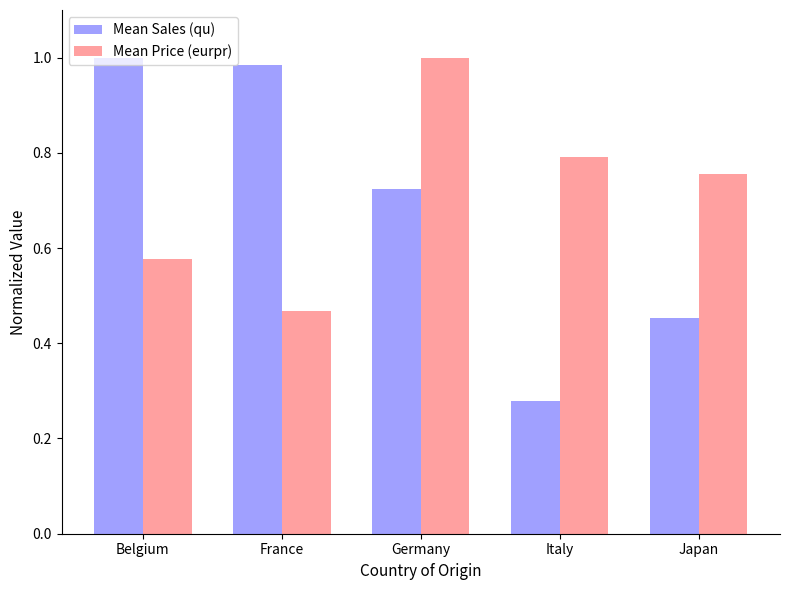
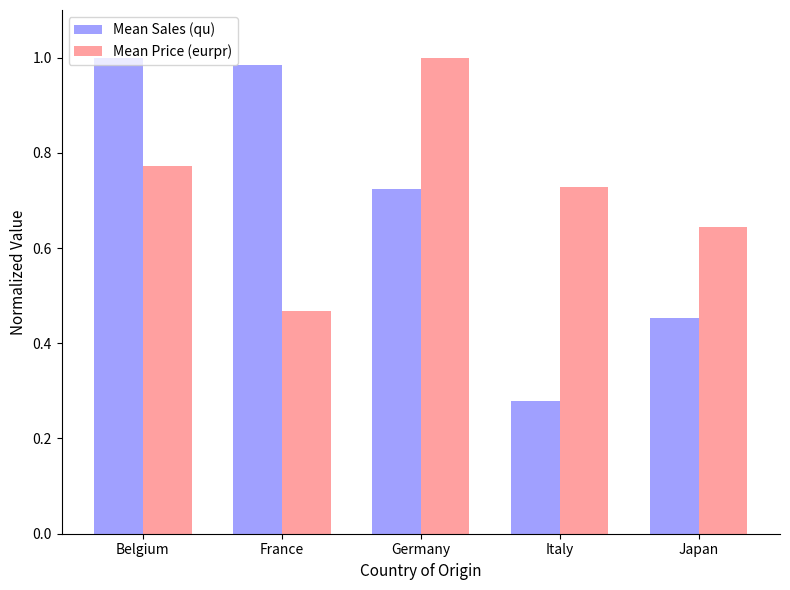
Mean Price (eurpr), Belgium: 0.58 -> 0.77
Mean Price (eurpr), Italy: 0.79 -> 0.73
Mean Price (eurpr), Japan: 0.76 -> 0.64
